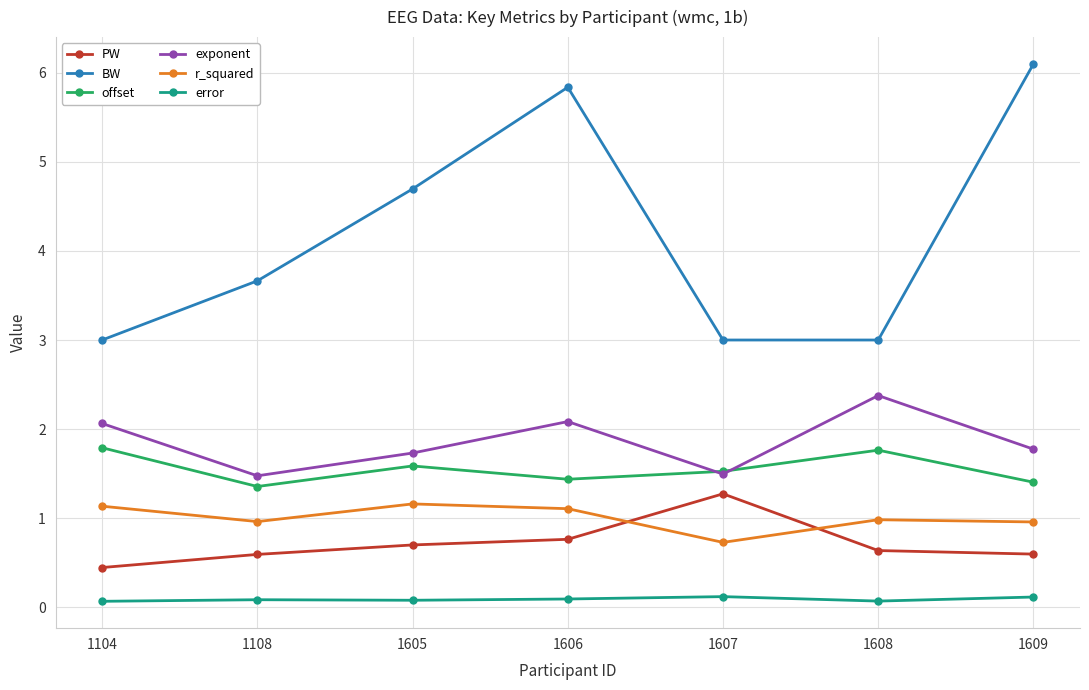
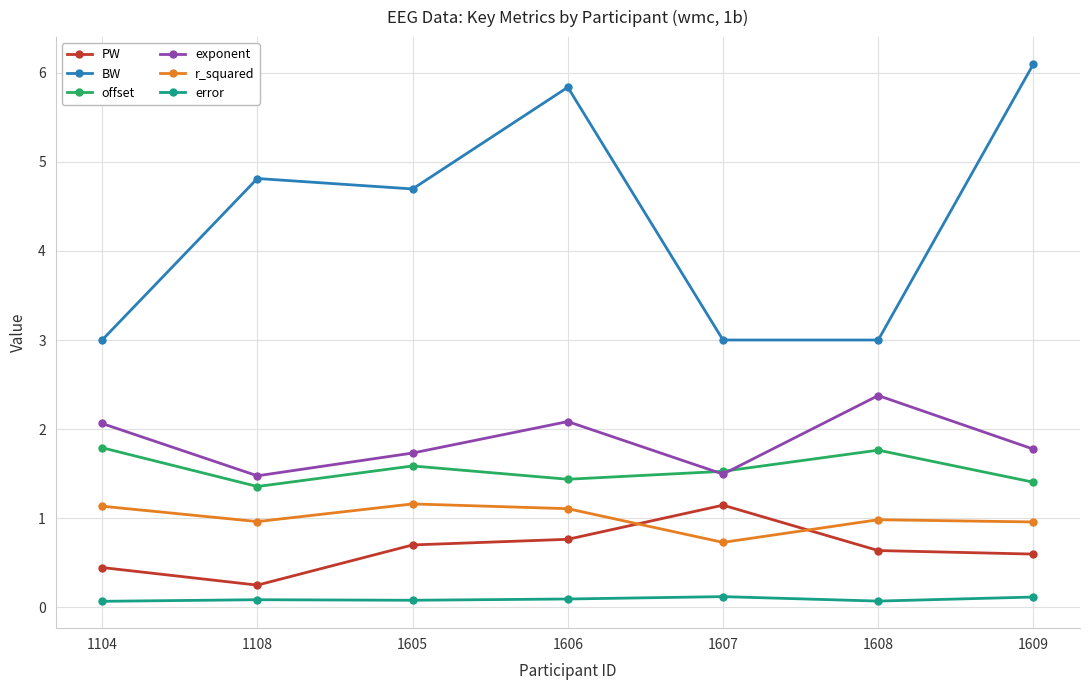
PW, 1108: 0.6 -> 0.2
BW, 1108: 3.7 -> 4.8
PW, 1607: 1.3 -> 1.1
